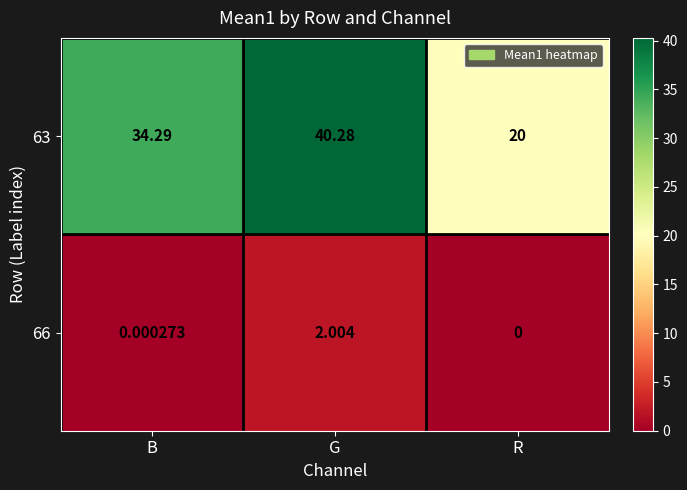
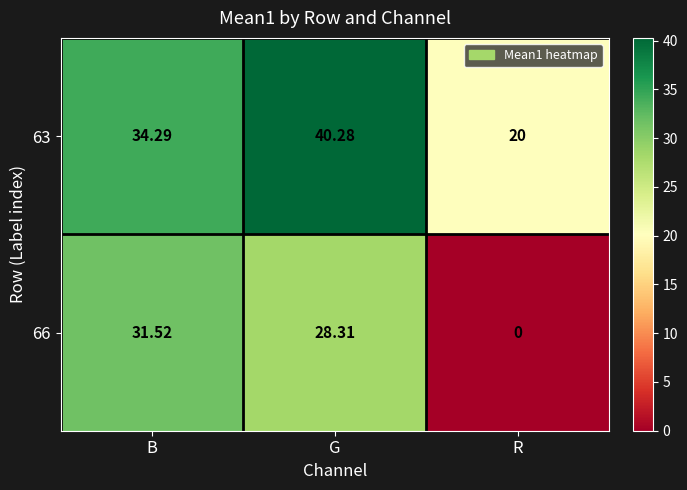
66, B: 0.000273 -> 31.52
66, G: 2.004 -> 28.31
